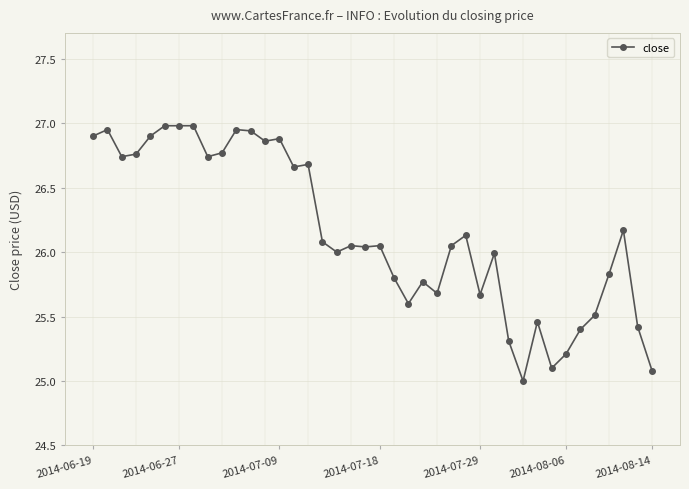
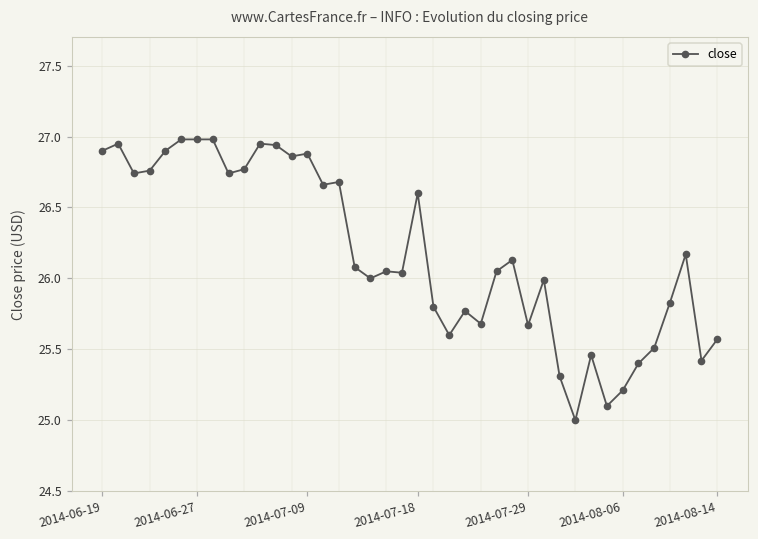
2014-07-18: 26.05 -> 26.60
2014-08-14: 25.08 -> 25.57
